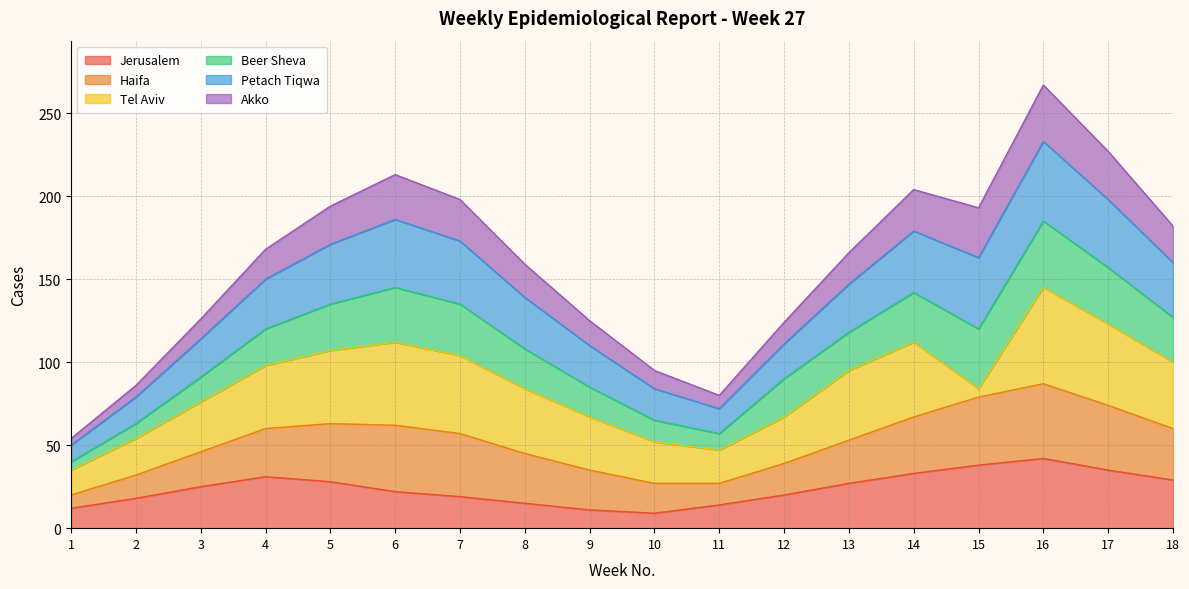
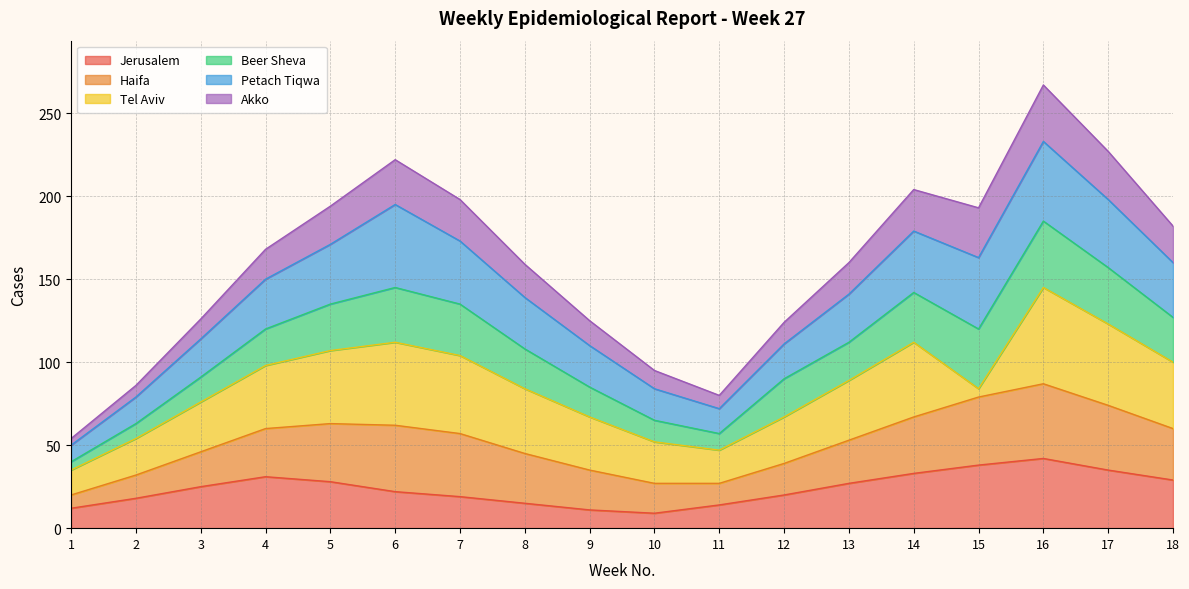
Petach Tiqwa, 6: 41 -> 50
Tel Aviv, 13: 42 -> 36
